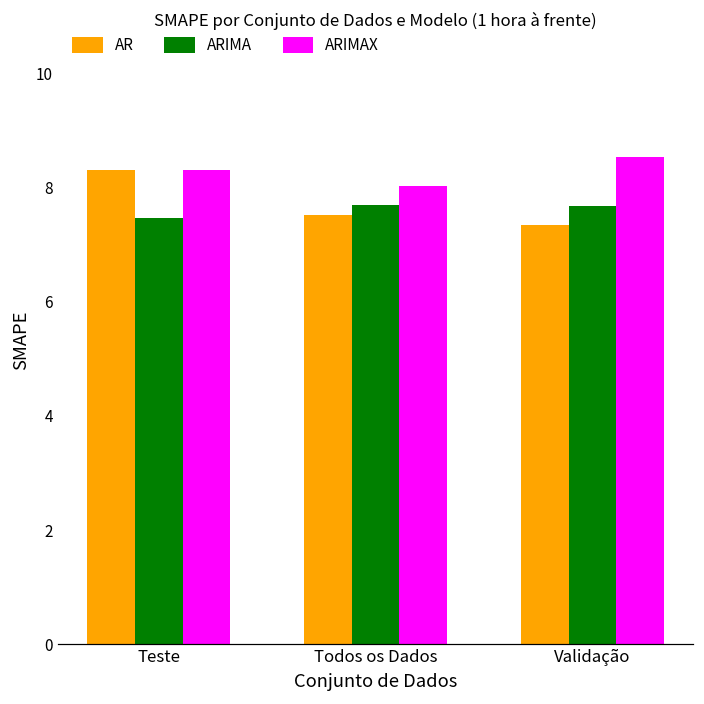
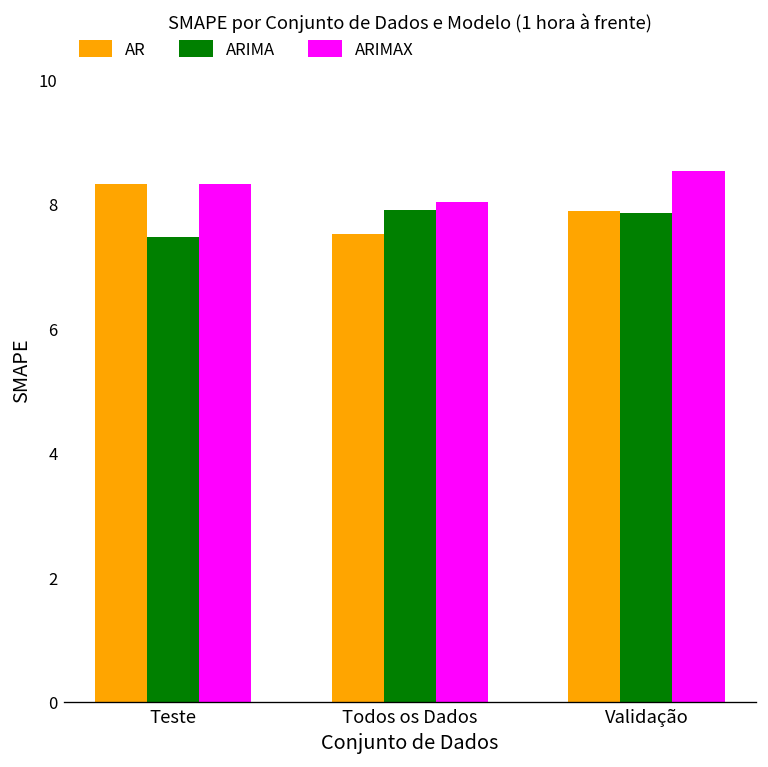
ARIMA, Todos os Dados: 7.7 -> 7.9
AR, Validação: 7.4 -> 7.9
ARIMA, Validação: 7.7 -> 7.9
